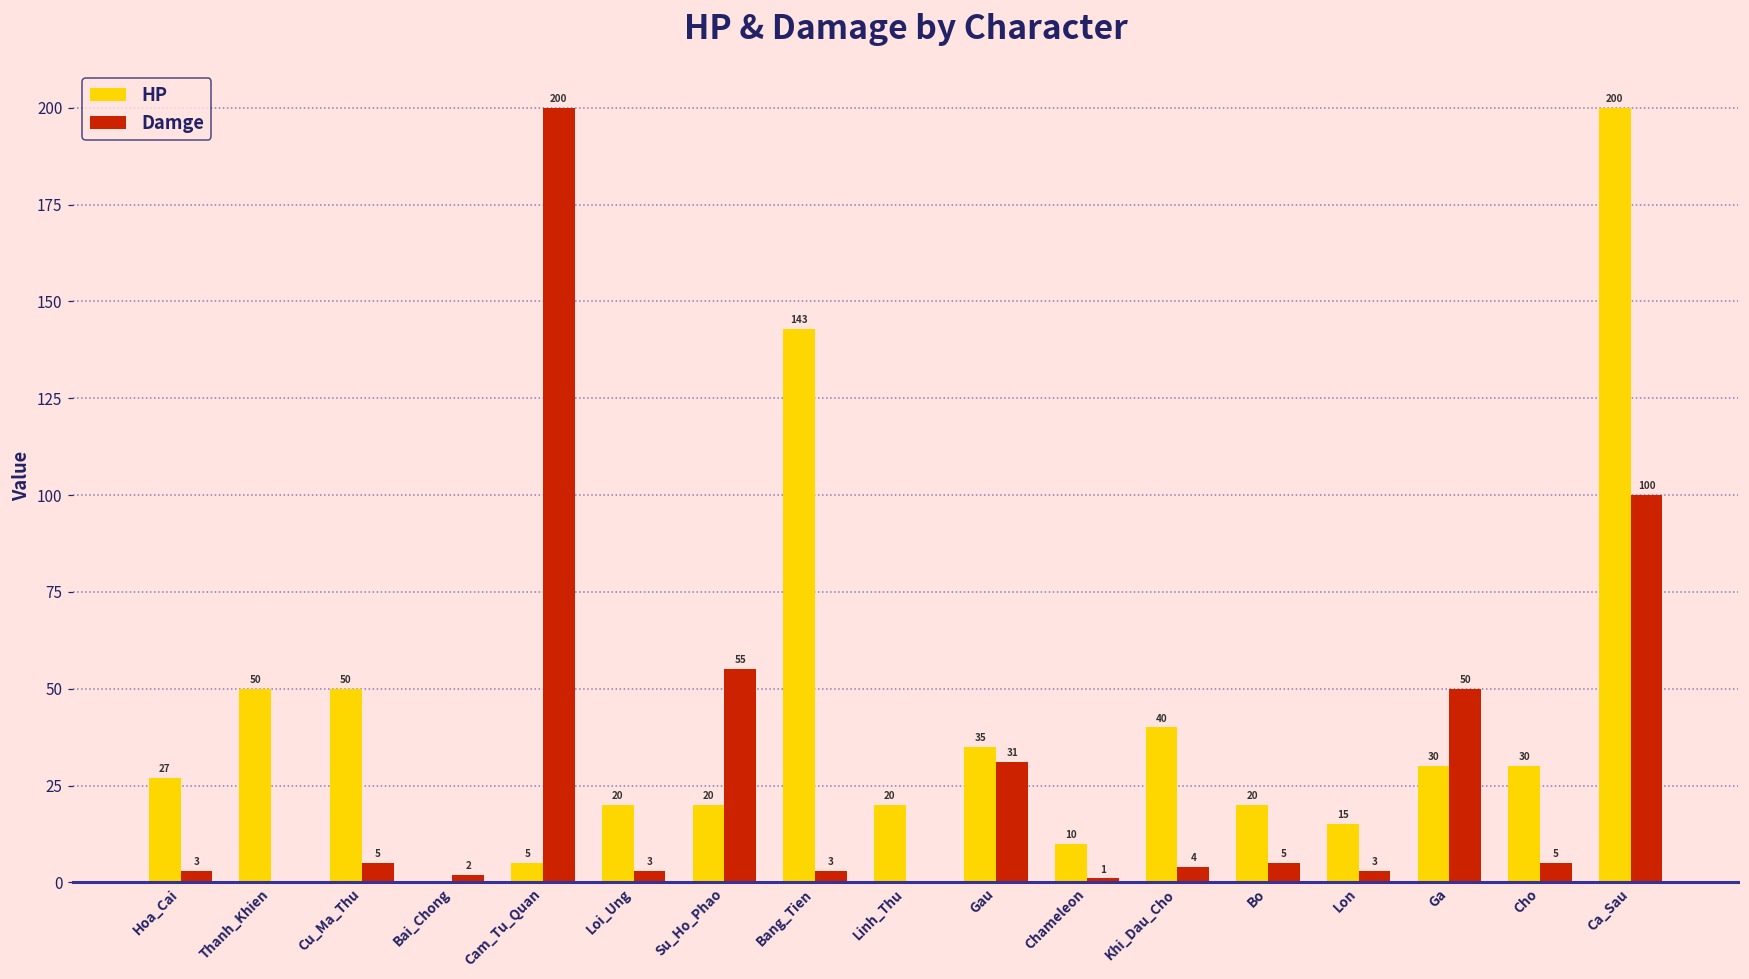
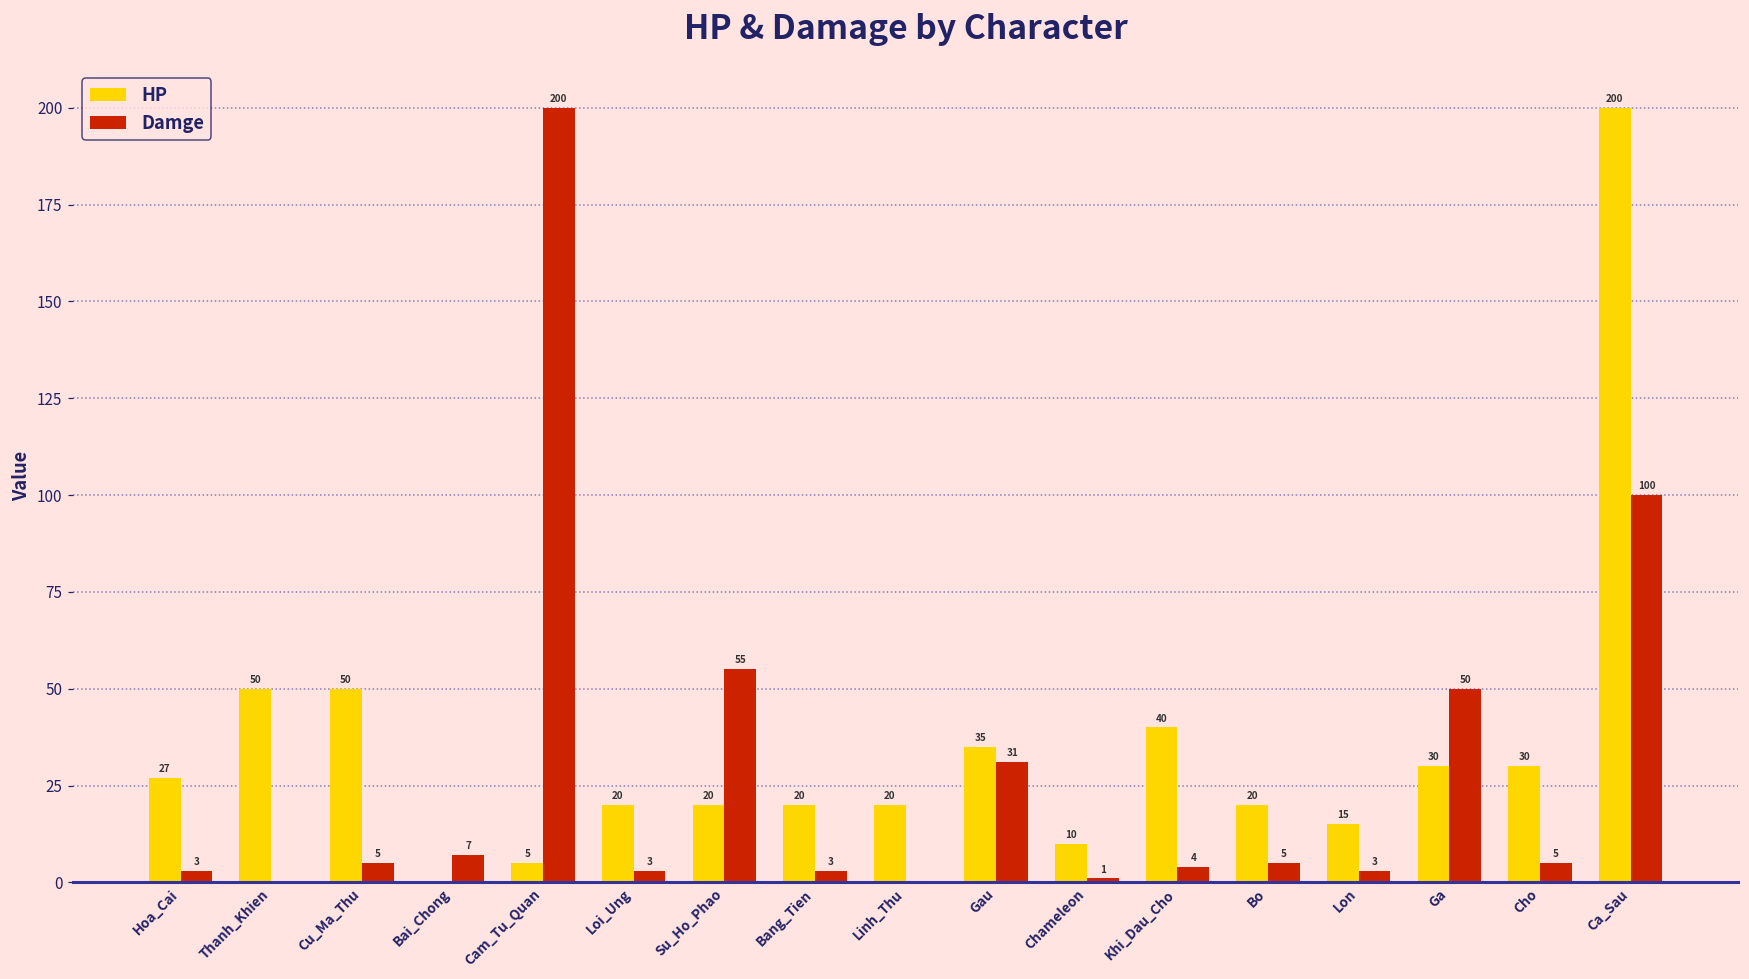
Damge, Bai_Chong: 2 -> 7
HP, Bang_Tien: 143 -> 20
